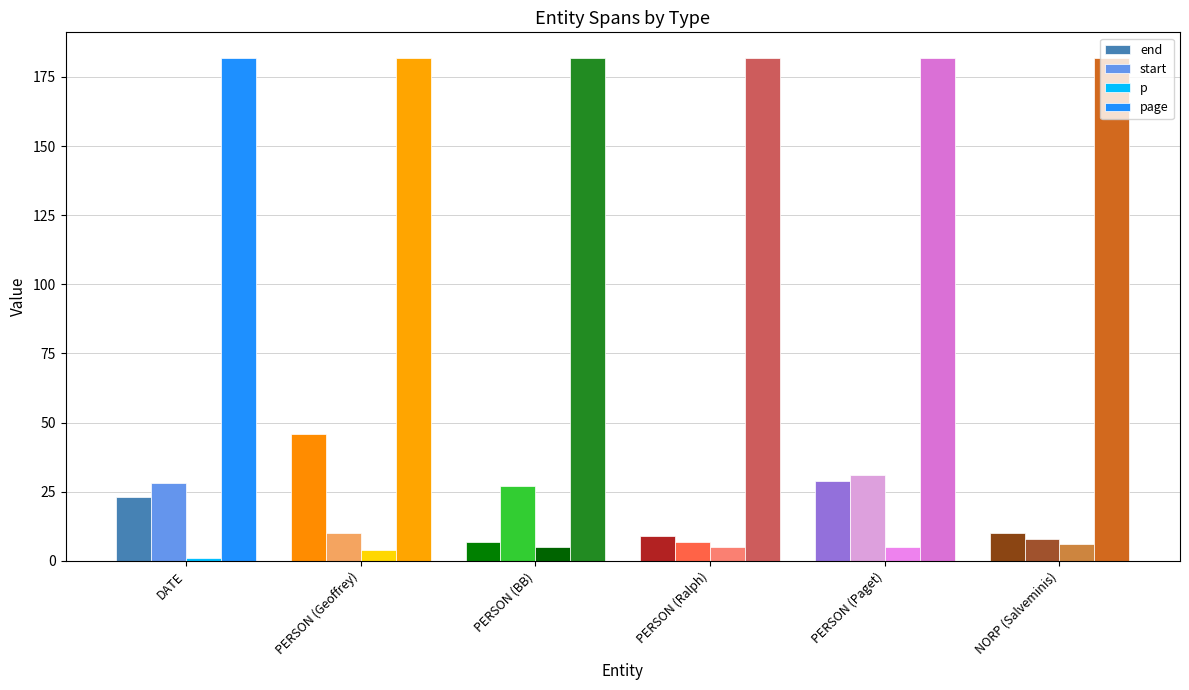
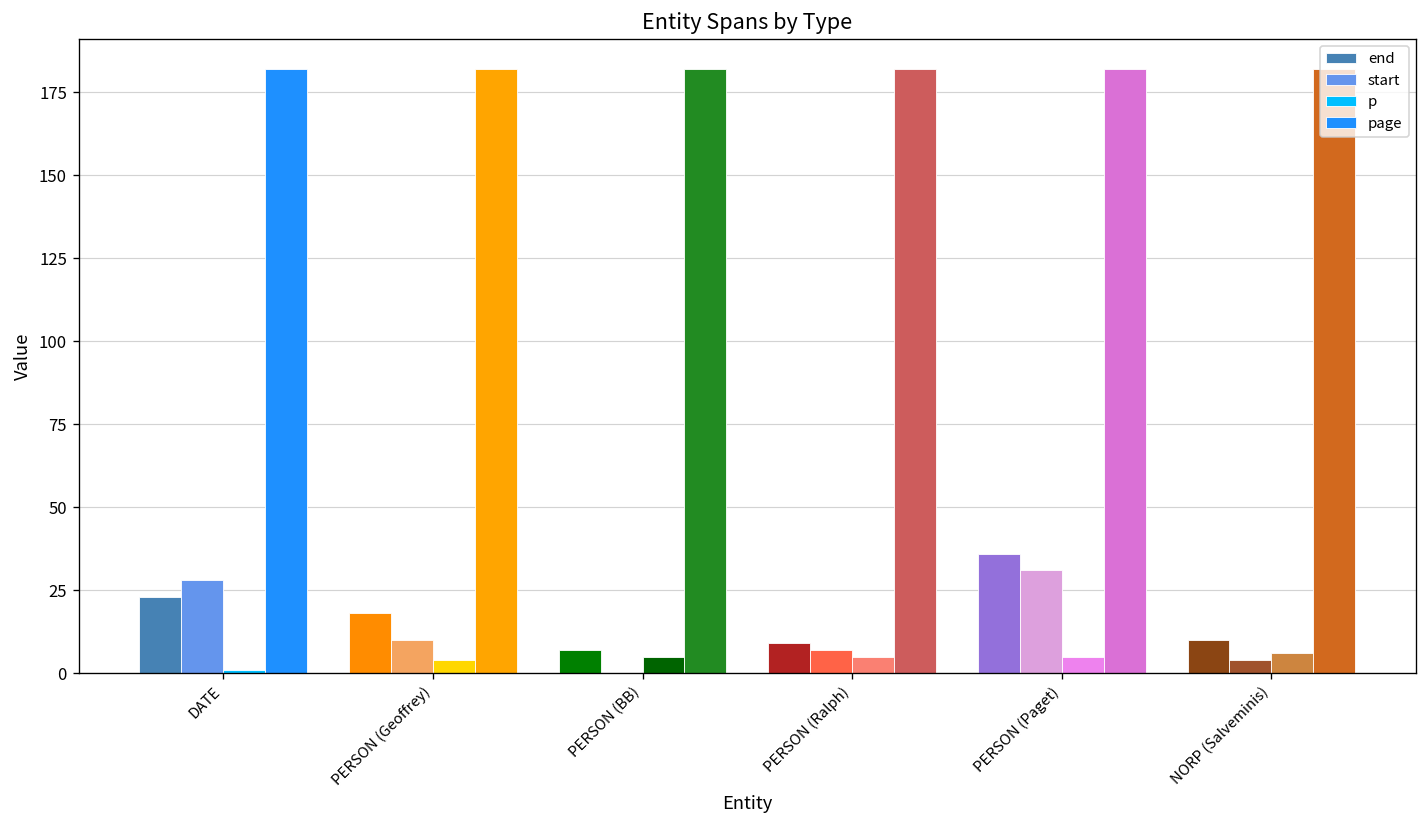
end, PERSON (Geoffrey): 46 -> 18
start, PERSON (BB): 27 -> 0
end, PERSON (Paget): 29 -> 36
start, NORP (Salveminis): 8 -> 4
